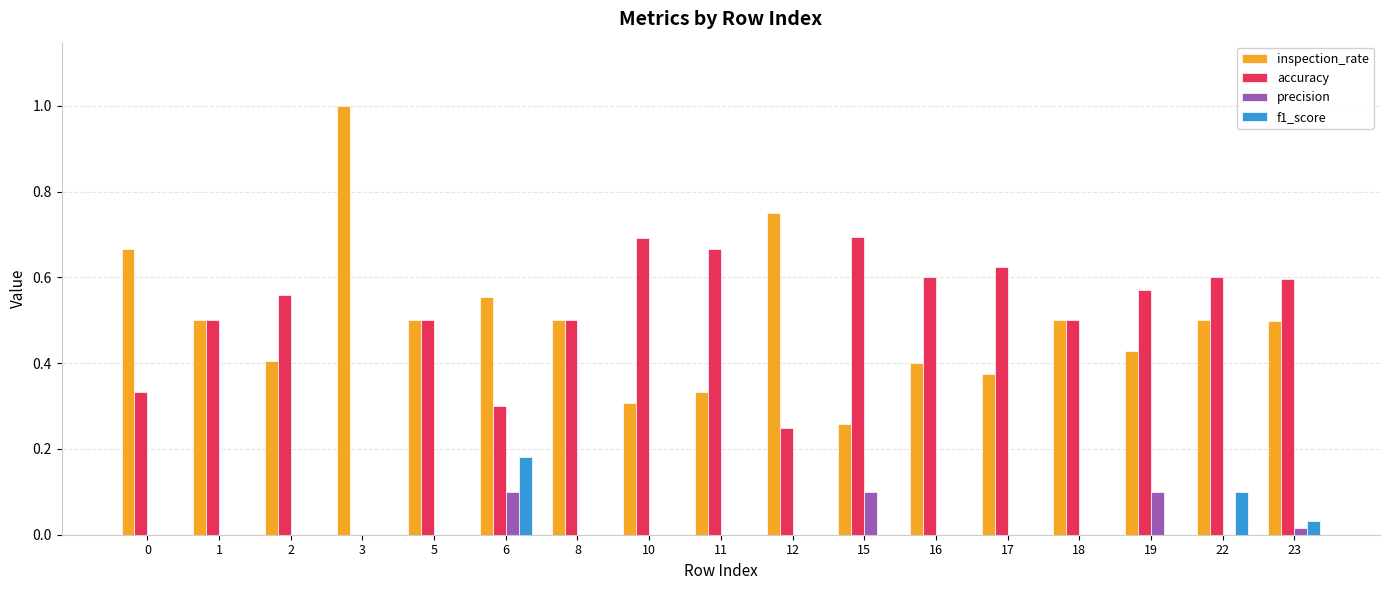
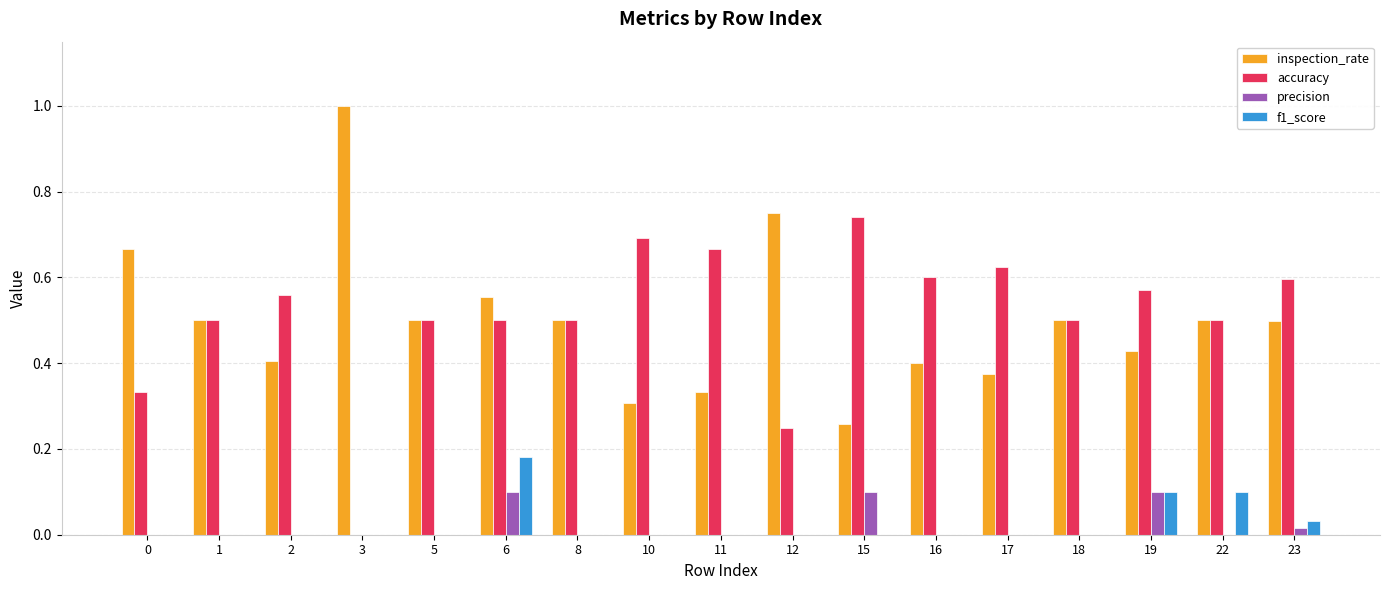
accuracy, 6: 0.3 -> 0.5
accuracy, 15: 0.69 -> 0.74
f1_score, 19: 0.0 -> 0.1
accuracy, 22: 0.6 -> 0.5
